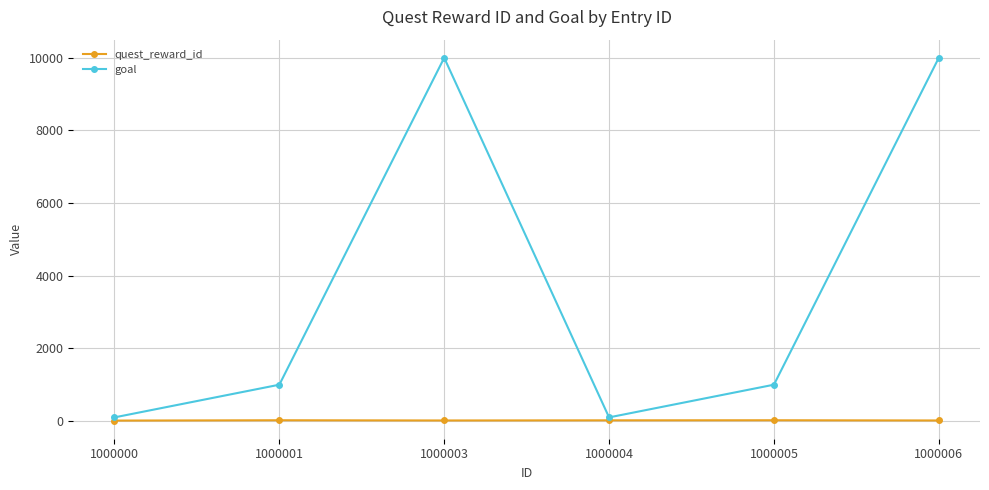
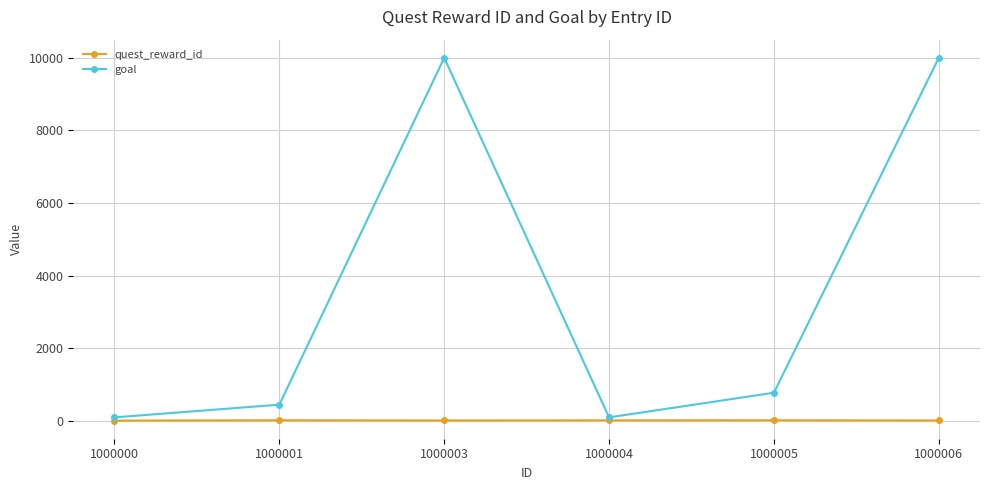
goal, 1000001: 1000 -> 500
goal, 1000005: 1000 -> 800
